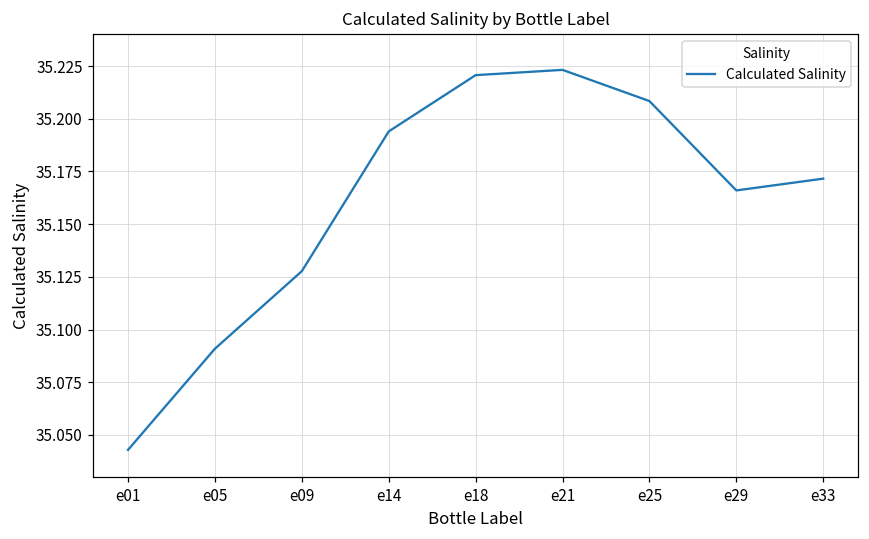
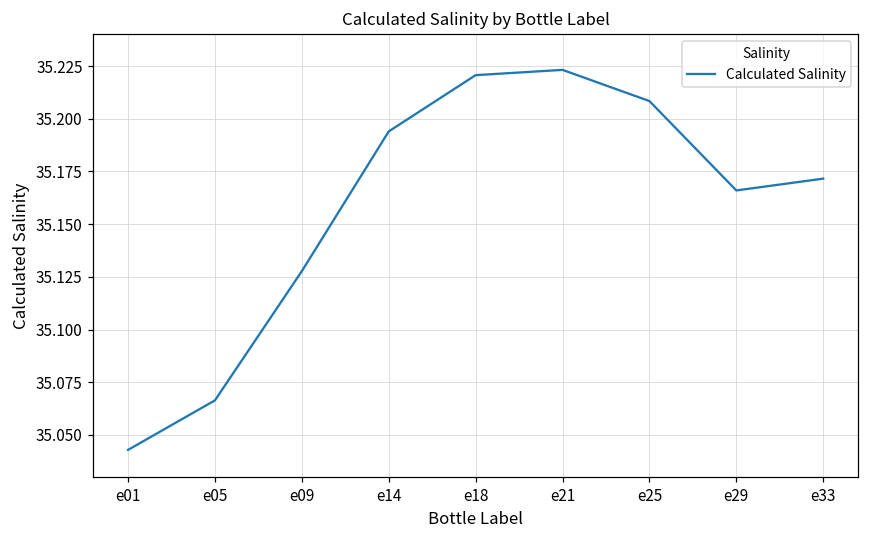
e05: 35.091 -> 35.066
